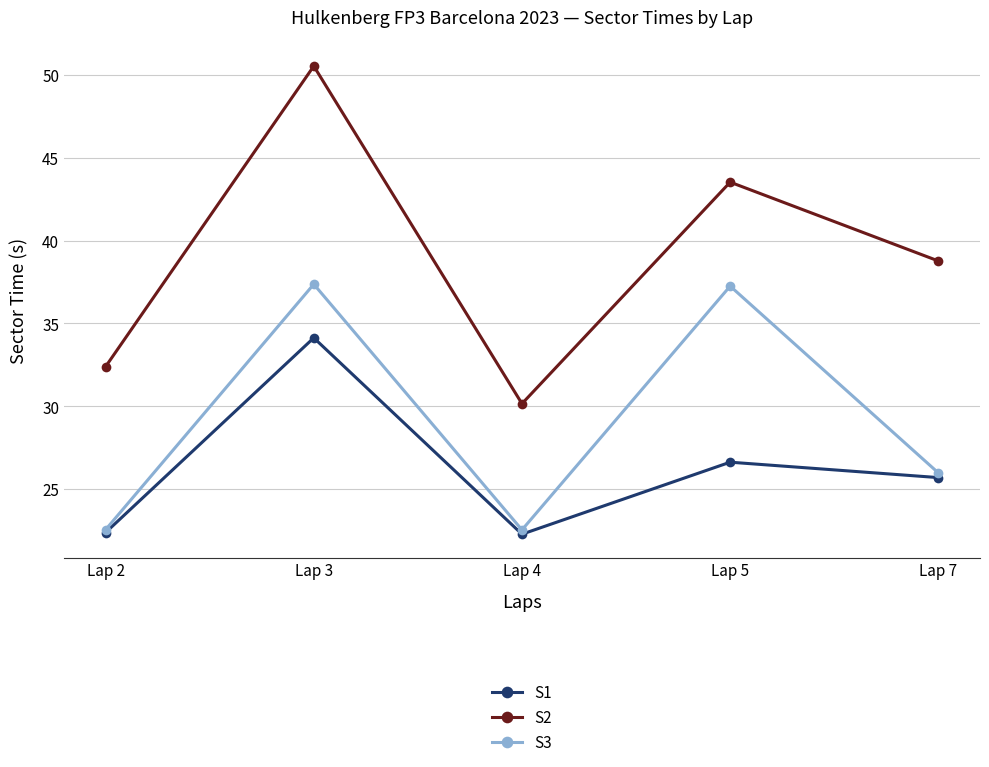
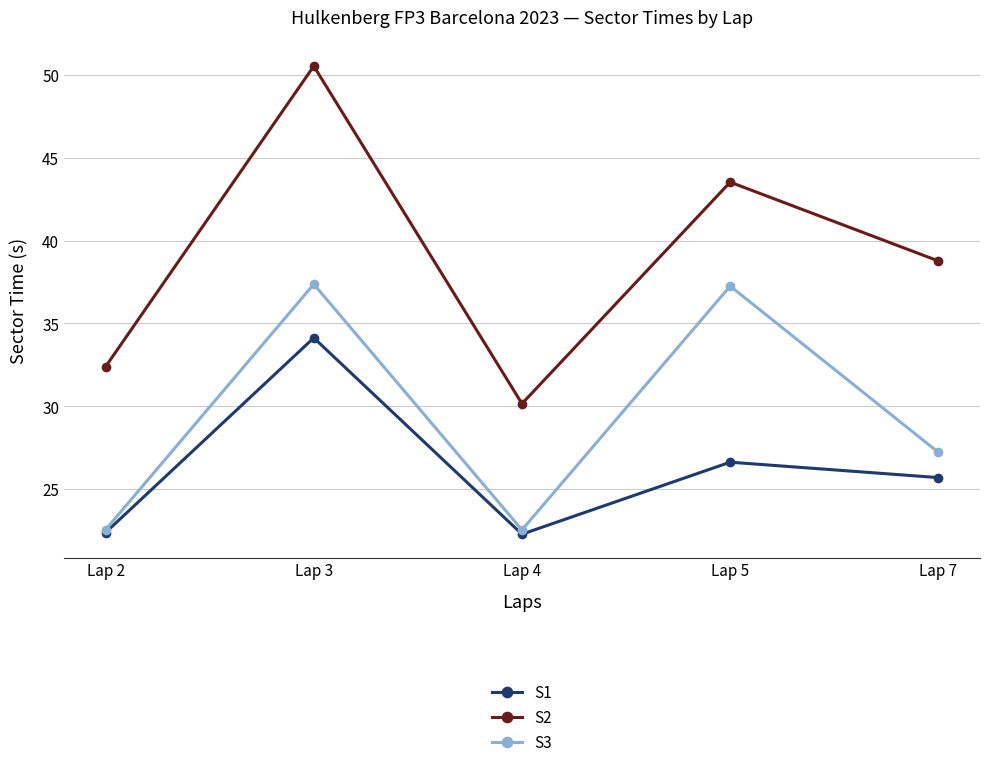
S3, Lap 7: 26.0 -> 27.2
